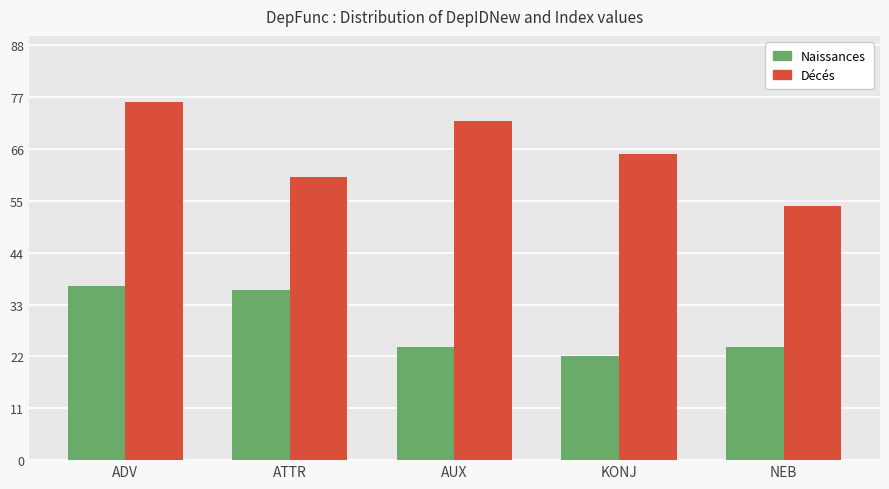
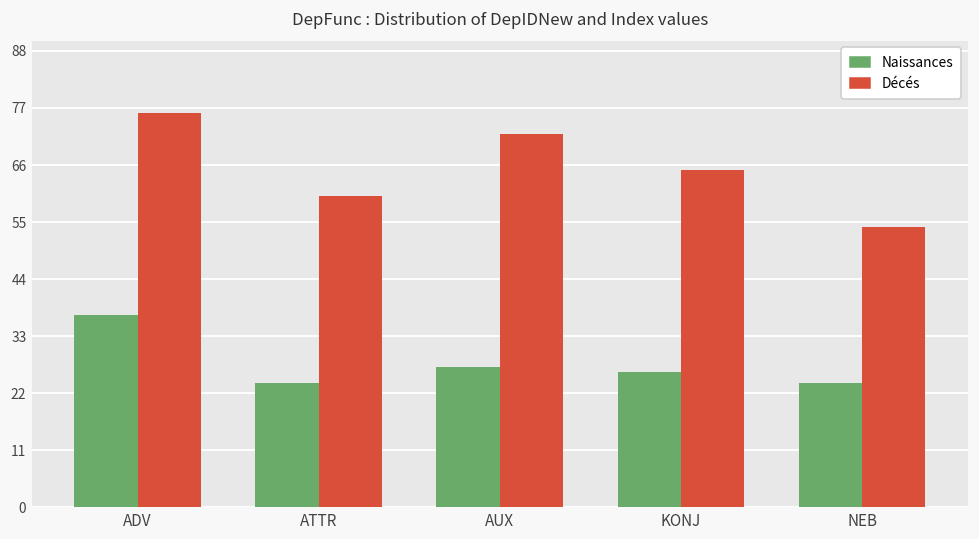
Naissances, ATTR: 36 -> 24
Naissances, AUX: 24 -> 27
Naissances, KONJ: 22 -> 26
